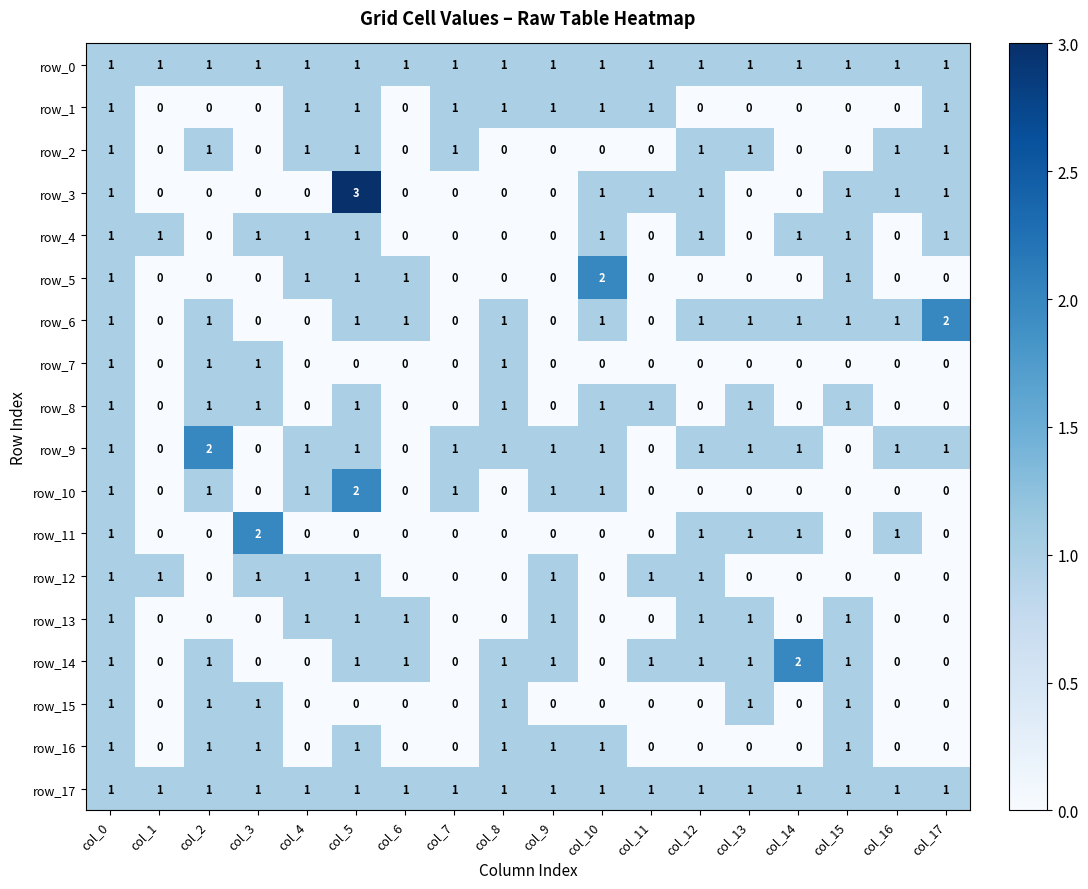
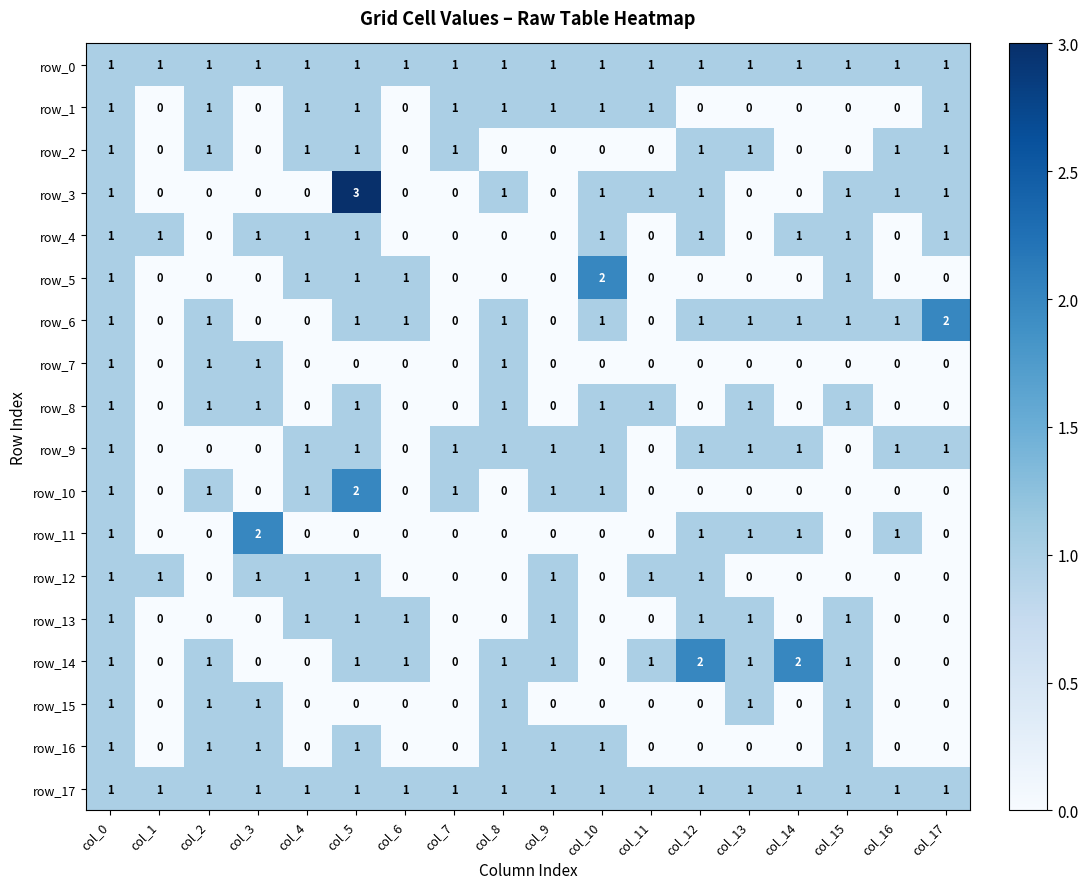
row_1, col_2: 0 -> 1
row_3, col_8: 0 -> 1
row_9, col_2: 2 -> 0
row_14, col_12: 1 -> 2
